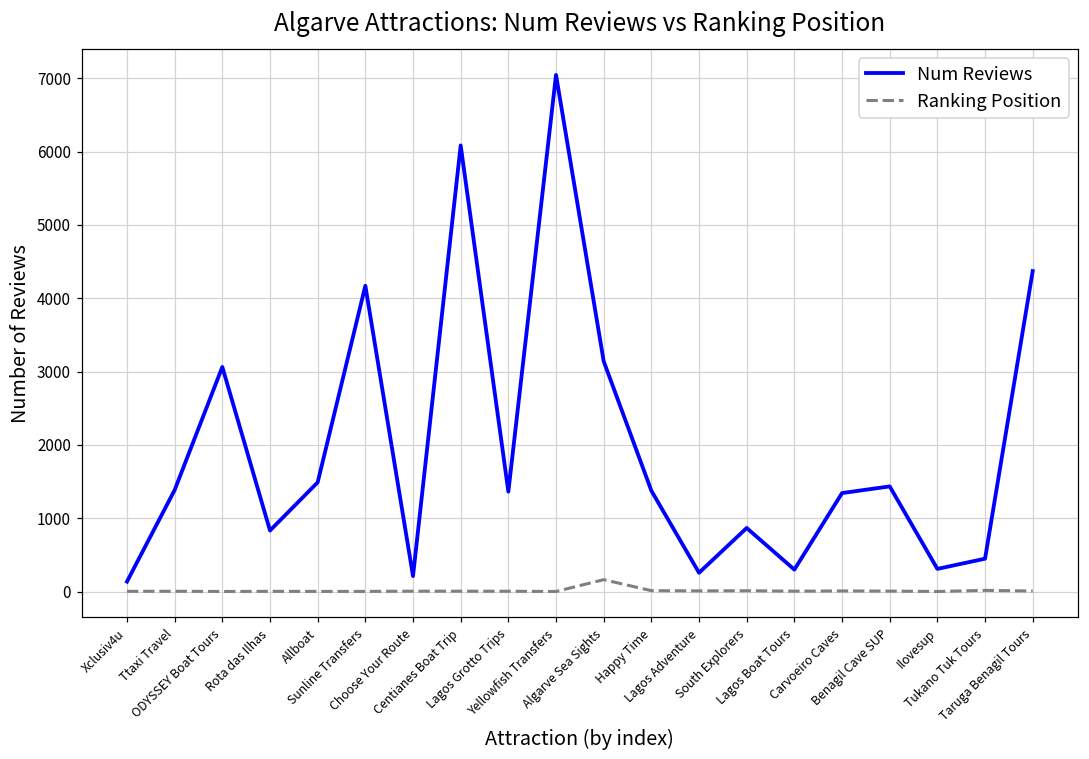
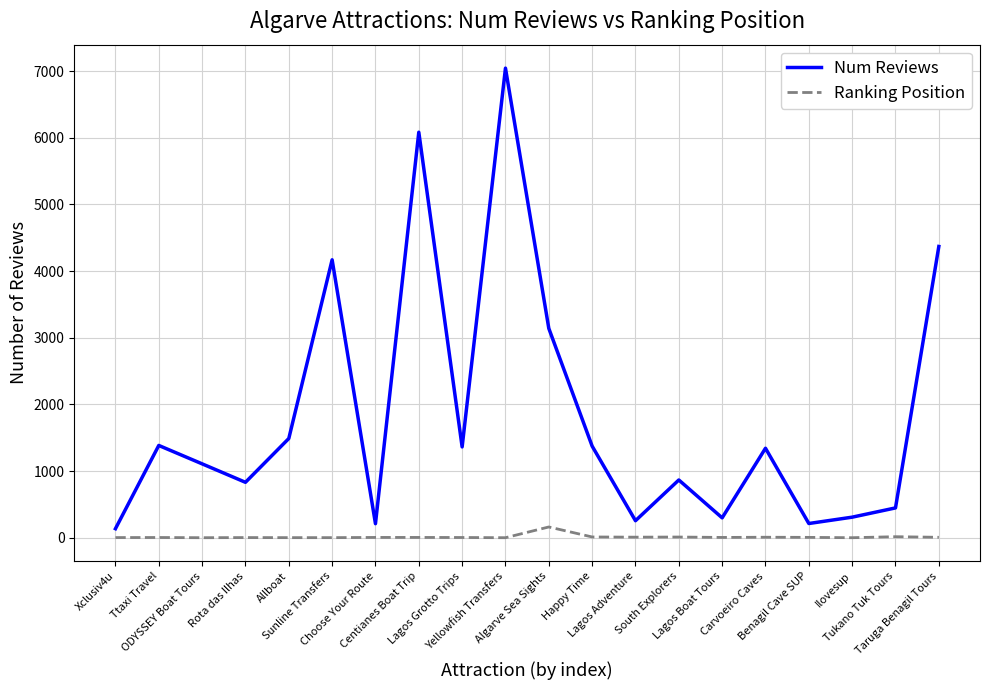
Num Reviews, ODYSSEY Boat Tours: 3100 -> 1100
Num Reviews, Benagil Cave SUP: 1400 -> 200
